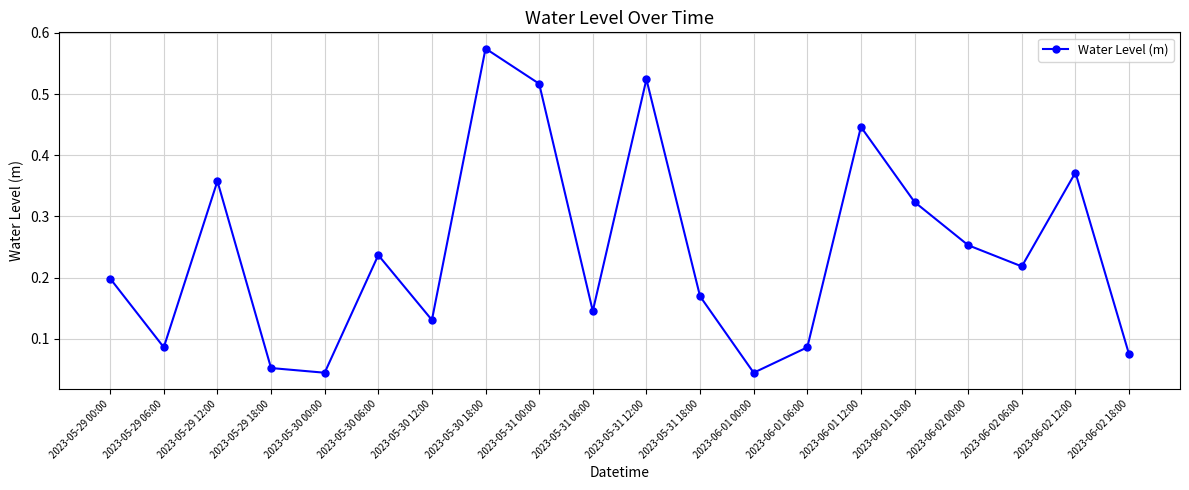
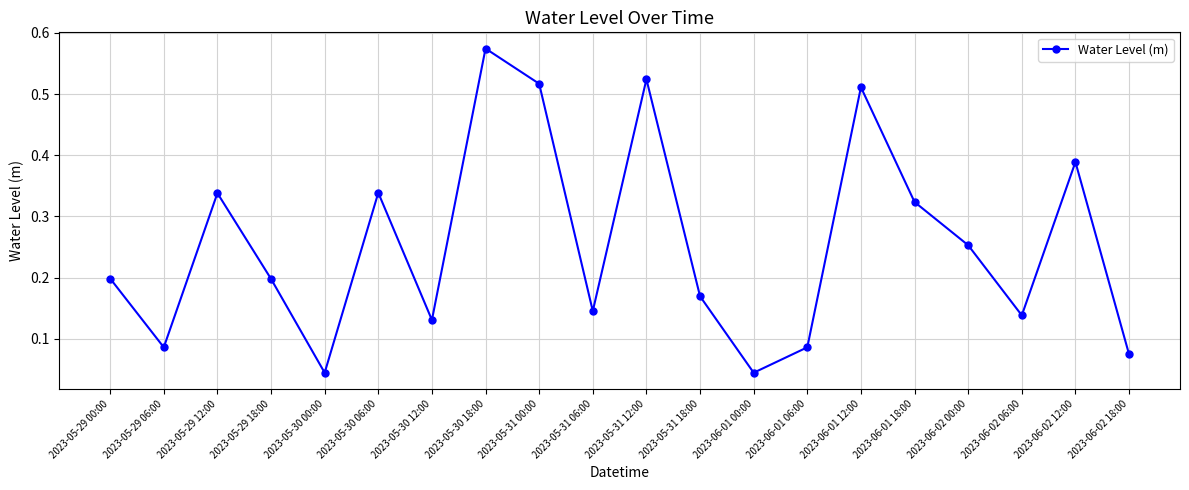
2023-05-29 12:00: 0.36 -> 0.34
2023-05-29 18:00: 0.05 -> 0.20
2023-05-30 06:00: 0.24 -> 0.34
2023-06-01 12:00: 0.45 -> 0.51
2023-06-02 06:00: 0.22 -> 0.14
2023-06-02 12:00: 0.37 -> 0.39
